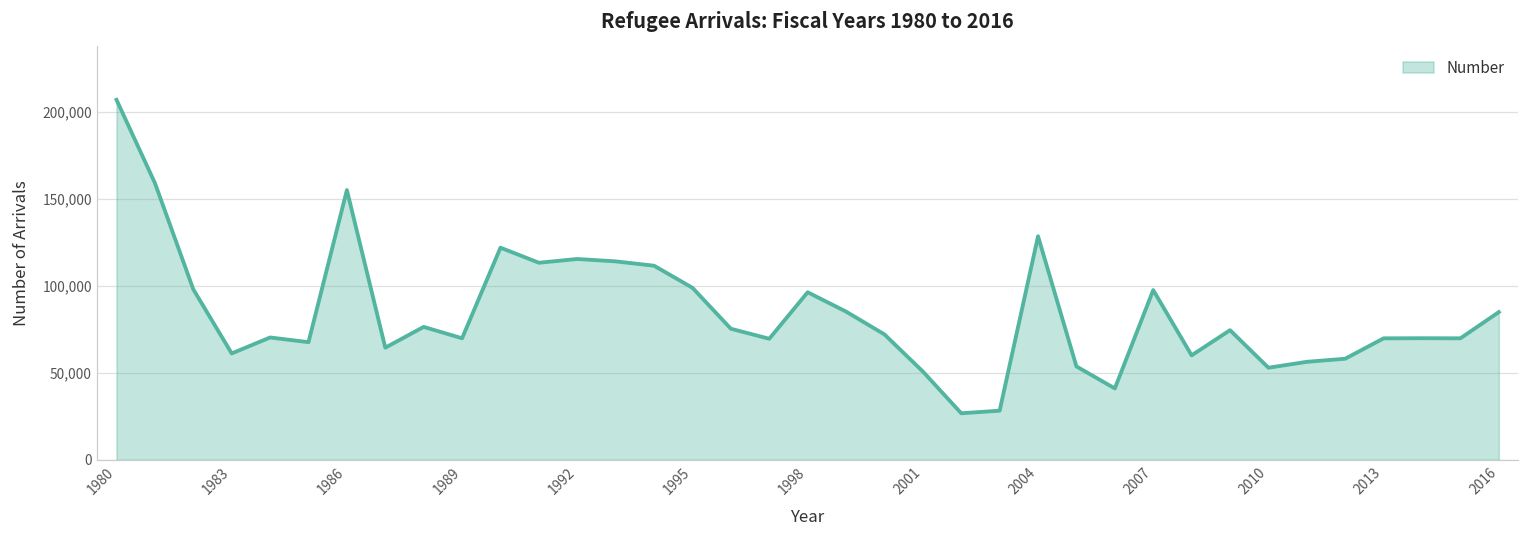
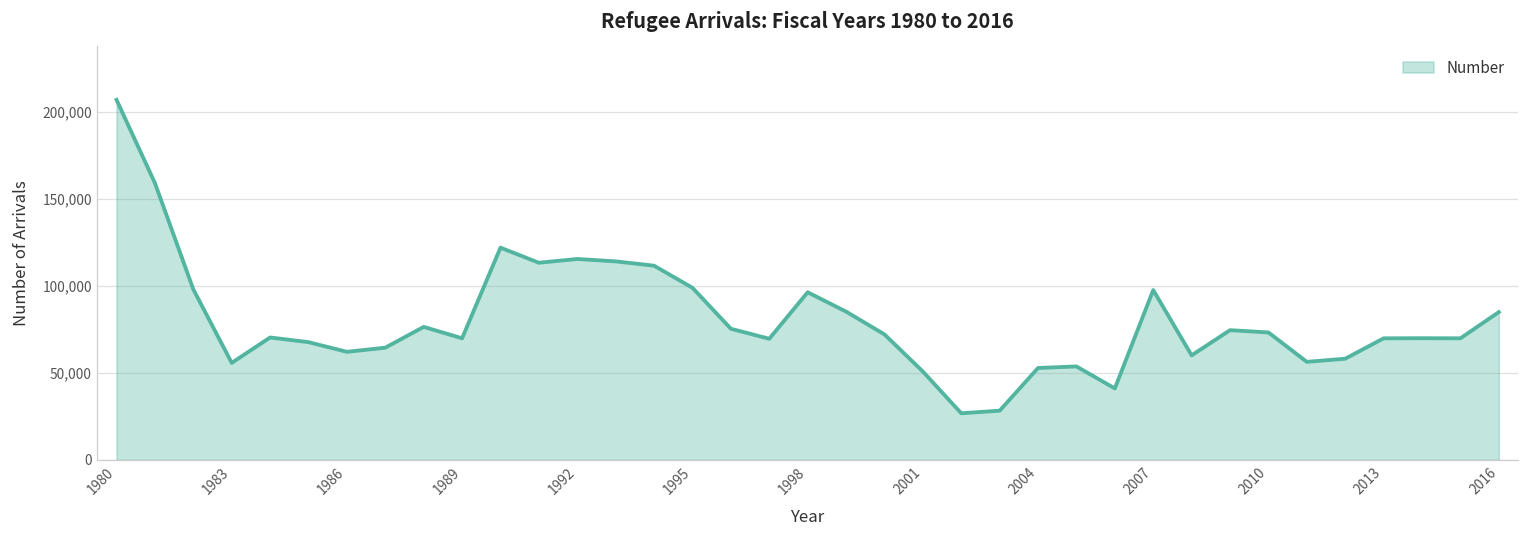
1983: 61,000 -> 56,000
1986: 155,000 -> 62,000
2004: 129,000 -> 53,000
2010: 53,000 -> 73,000
